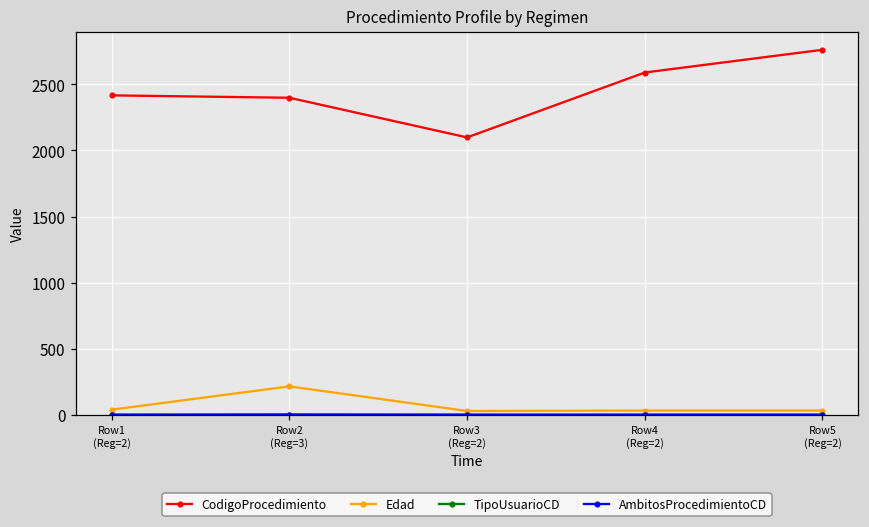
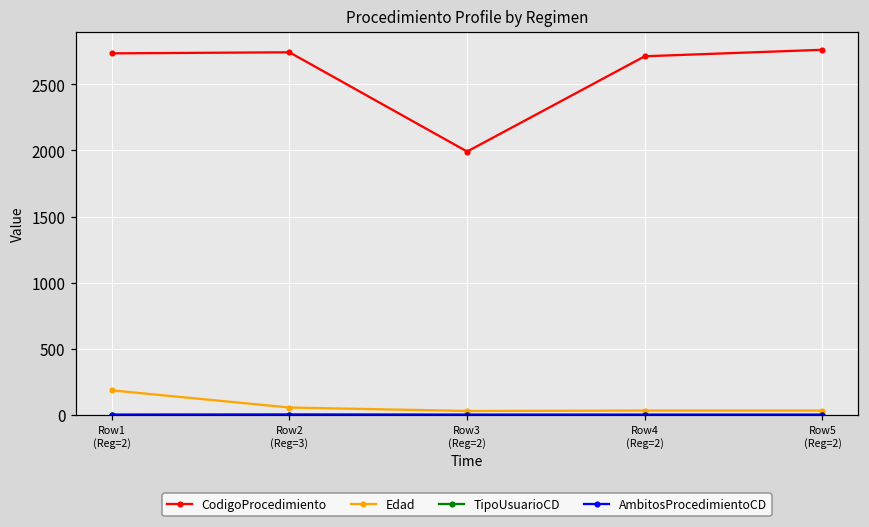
CodigoProcedimiento, Row1 (Reg=2): 2420 -> 2740
Edad, Row1 (Reg=2): 40 -> 190
CodigoProcedimiento, Row2 (Reg=3): 2400 -> 2740
Edad, Row2 (Reg=3): 220 -> 60
CodigoProcedimiento, Row3 (Reg=2): 2100 -> 1990
CodigoProcedimiento, Row4 (Reg=2): 2590 -> 2710
